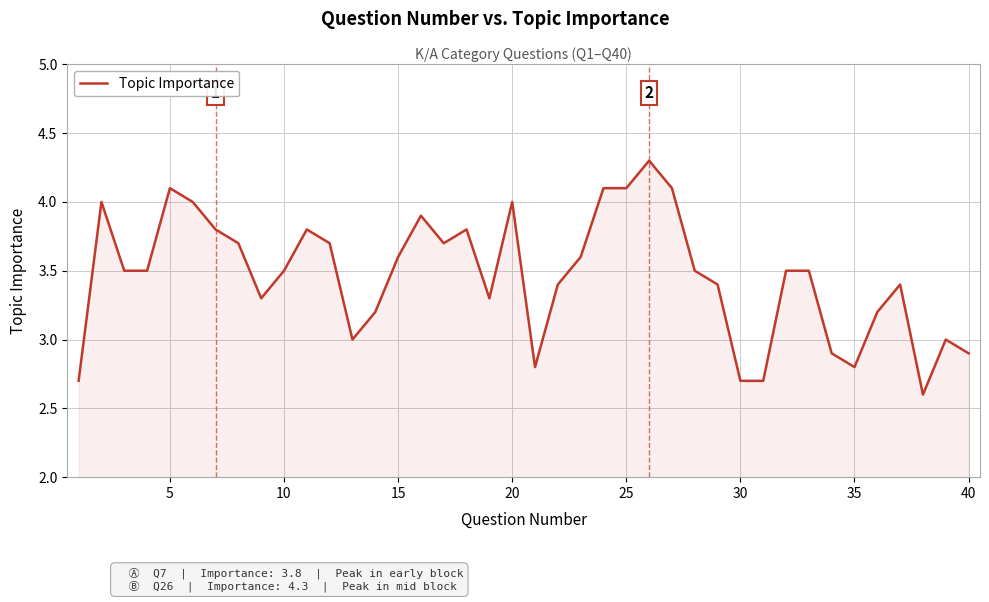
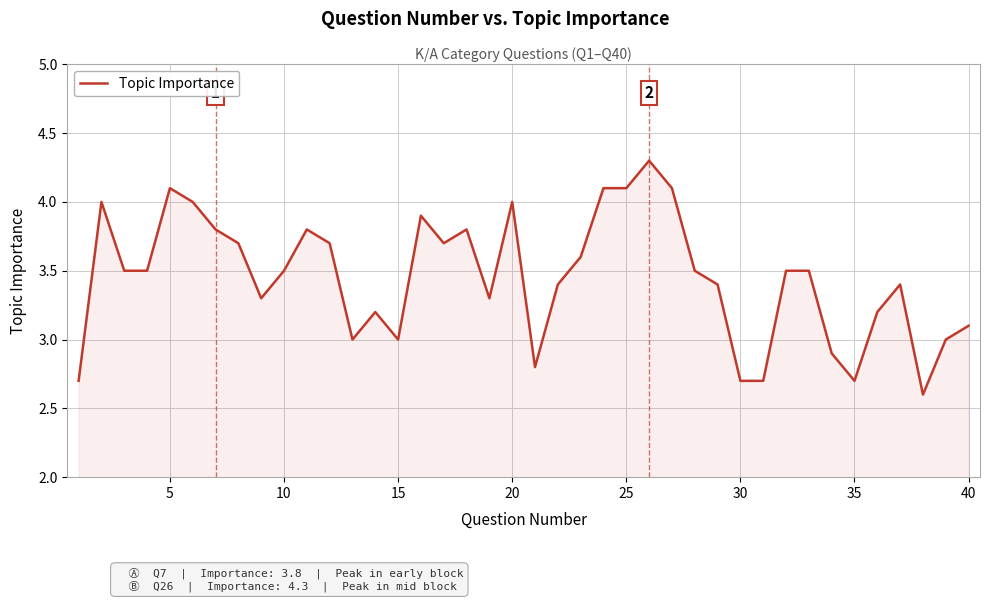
15: 3.6 -> 3.0
35: 2.8 -> 2.7
40: 2.9 -> 3.1
